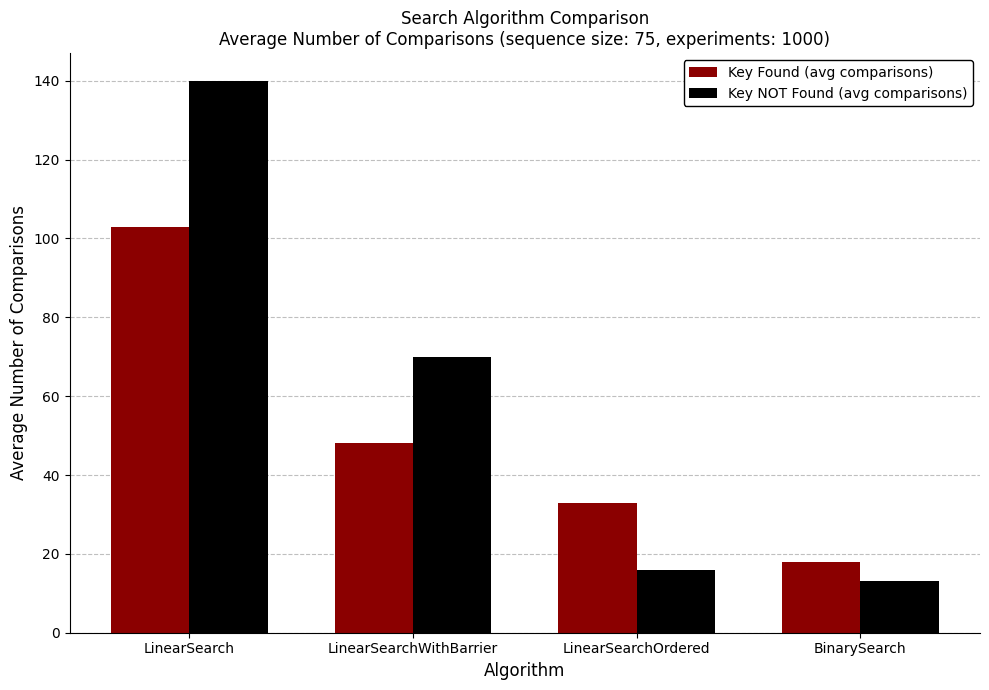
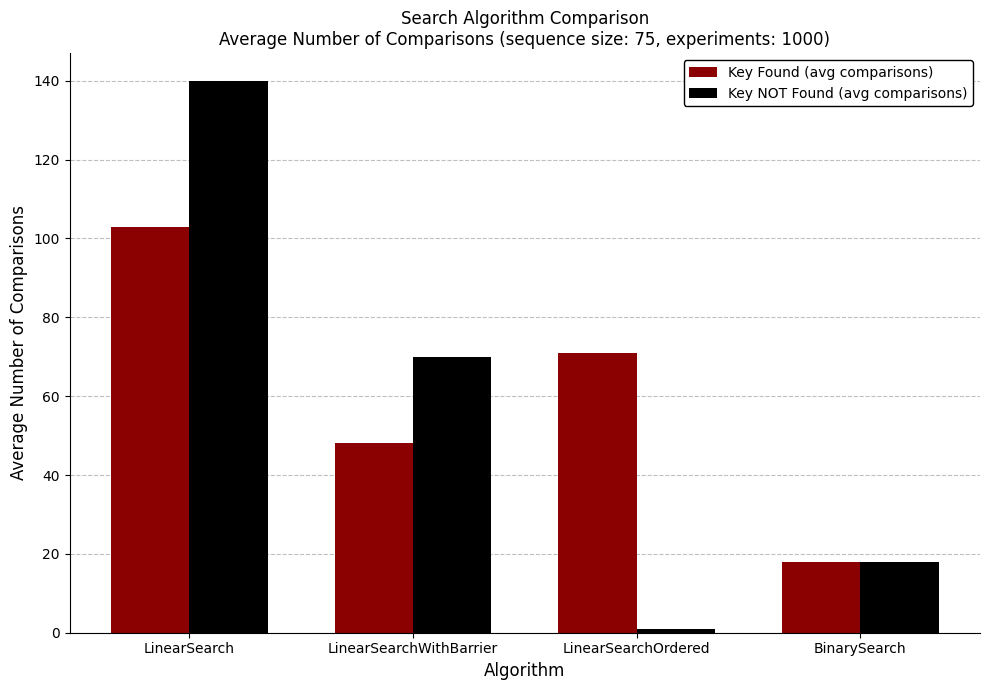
Key Found (avg comparisons), LinearSearchOrdered: 33 -> 71
Key NOT Found (avg comparisons), LinearSearchOrdered: 16 -> 1
Key NOT Found (avg comparisons), BinarySearch: 13 -> 18
